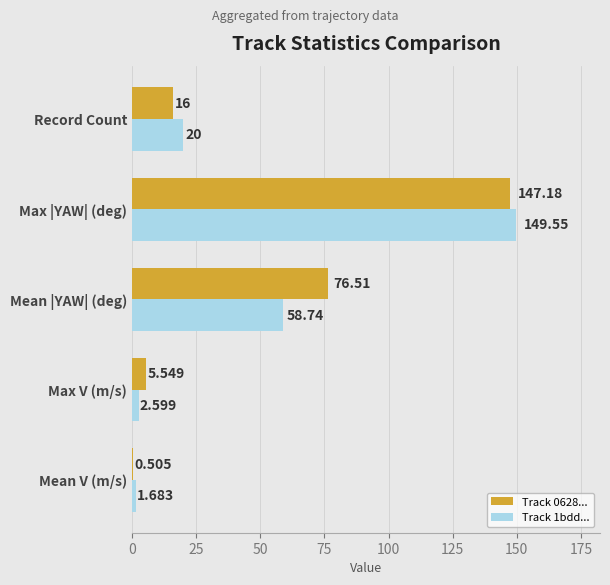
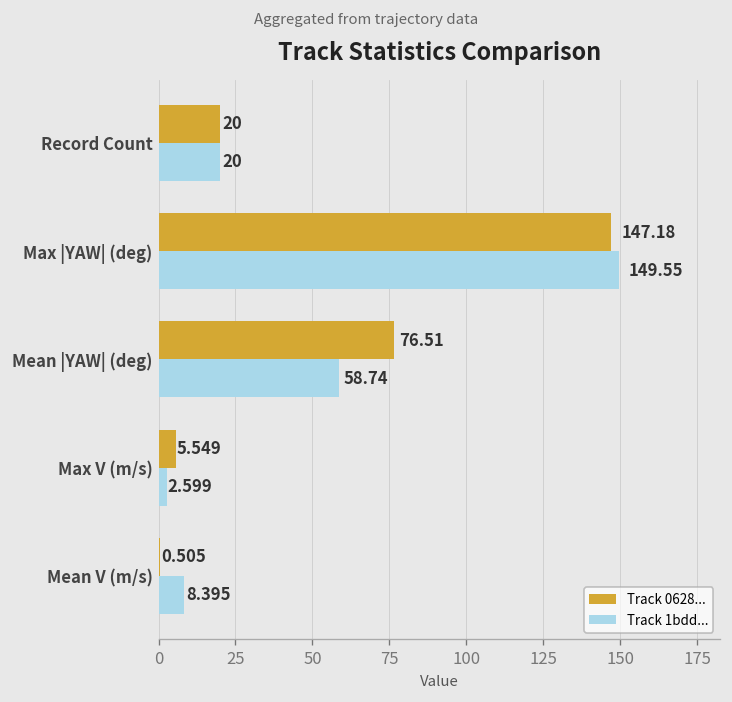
Track 0628..., Record Count: 16 -> 20
Track 1bdd..., Mean V (m/s): 1.683 -> 8.395
